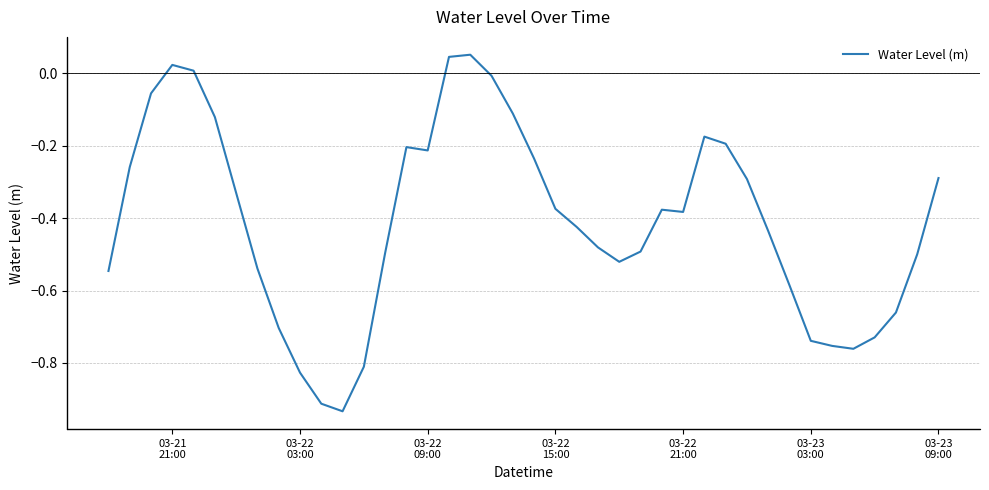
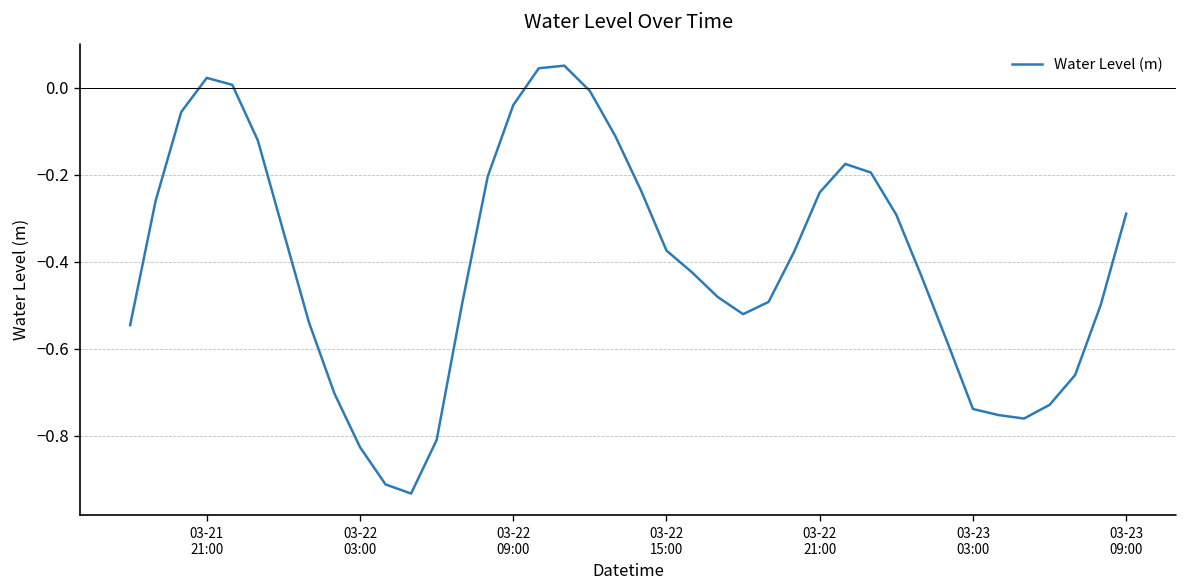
03-22 09:00: -0.21 -> -0.04
03-22 21:00: -0.38 -> -0.24
